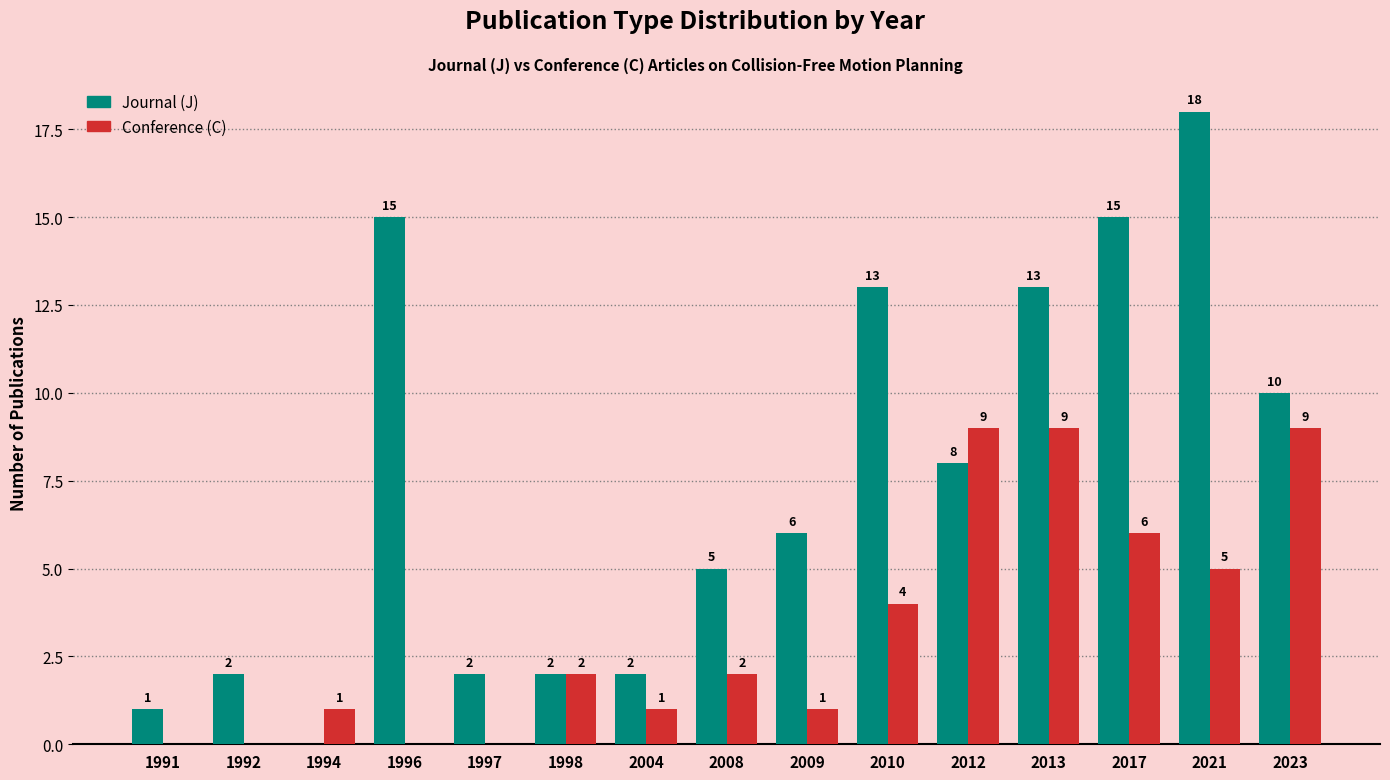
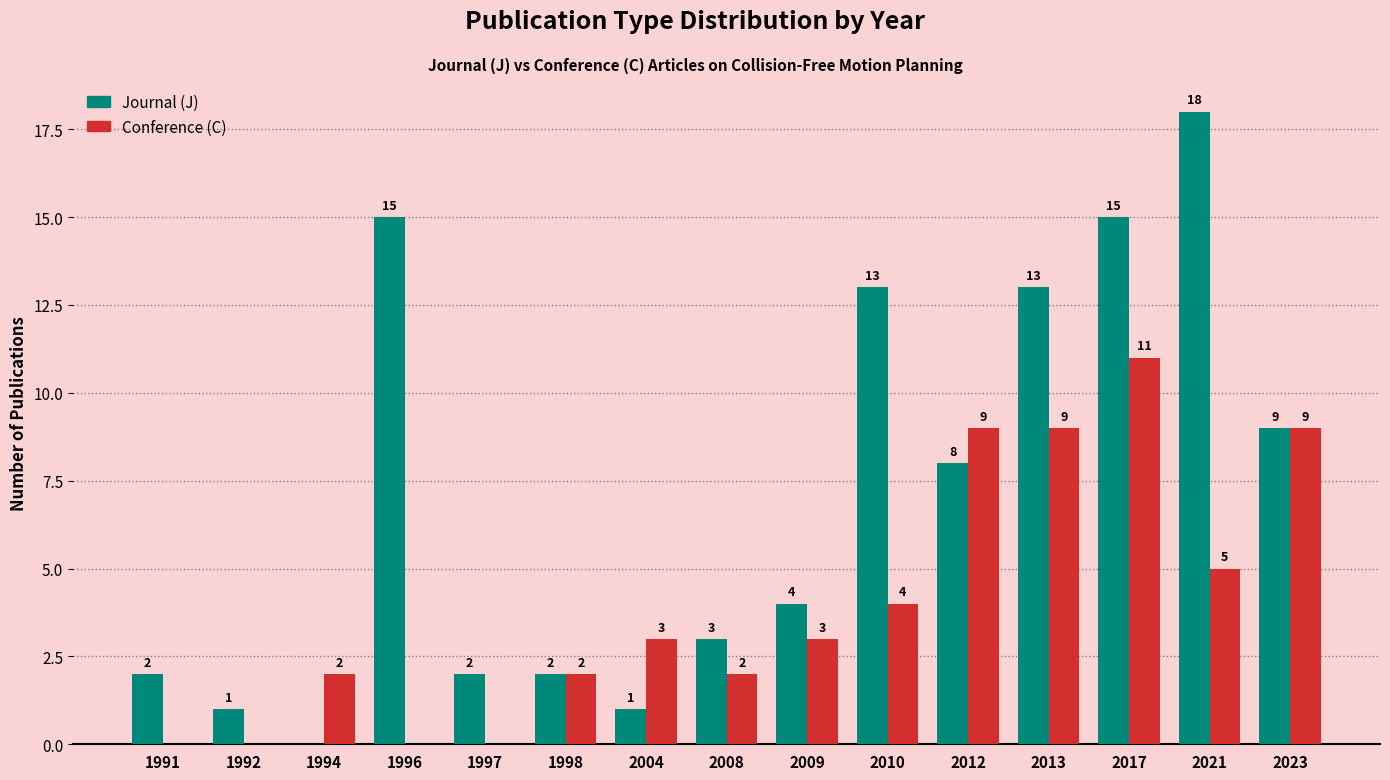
Journal (J), 1991: 1 -> 2
Journal (J), 1992: 2 -> 1
Conference (C), 1994: 1 -> 2
Journal (J), 2004: 2 -> 1
Conference (C), 2004: 1 -> 3
Journal (J), 2008: 5 -> 3
Journal (J), 2009: 6 -> 4
Conference (C), 2009: 1 -> 3
Conference (C), 2017: 6 -> 11
Journal (J), 2023: 10 -> 9
